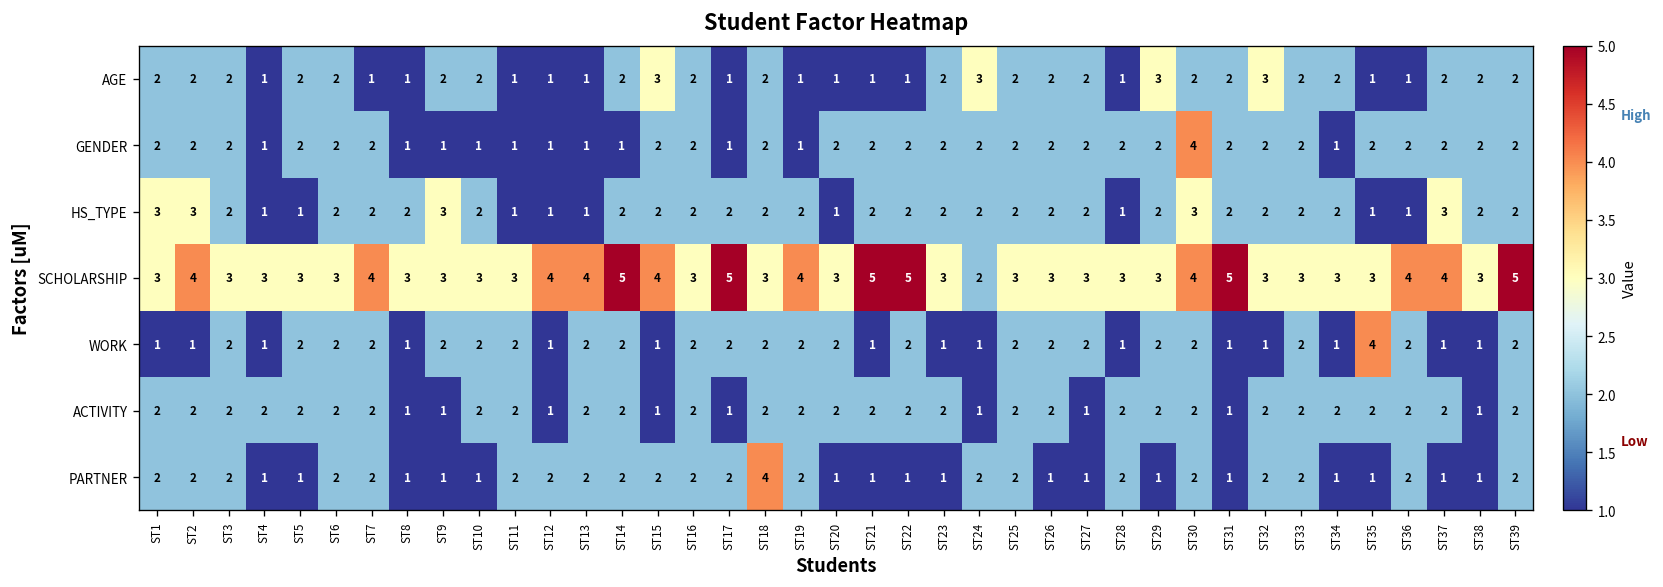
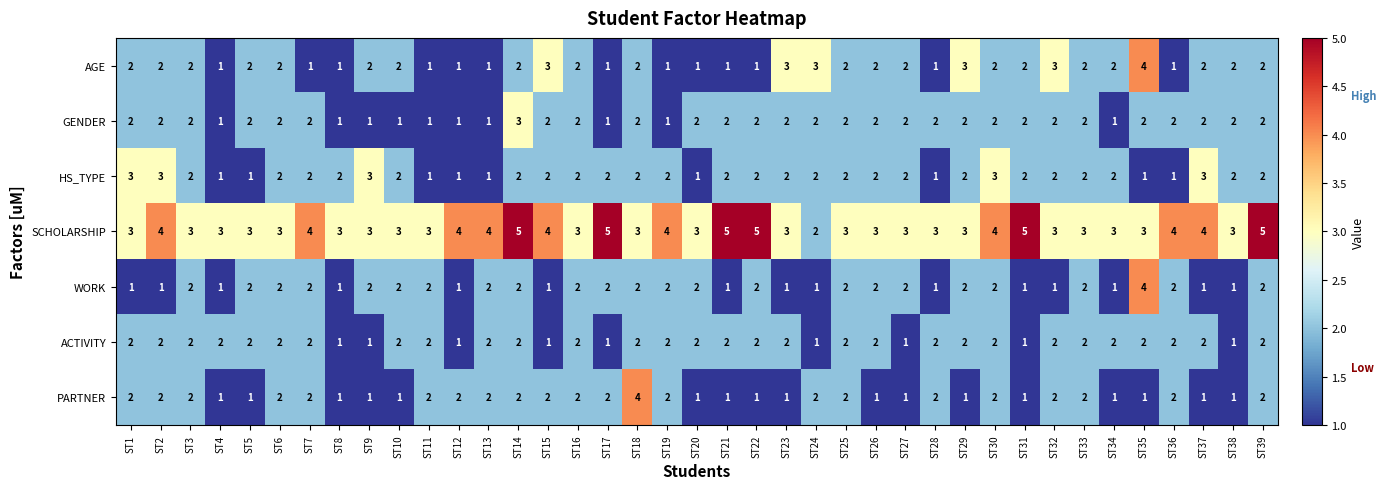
AGE, ST23: 2 -> 3
AGE, ST35: 1 -> 4
GENDER, ST14: 1 -> 3
GENDER, ST30: 4 -> 2
